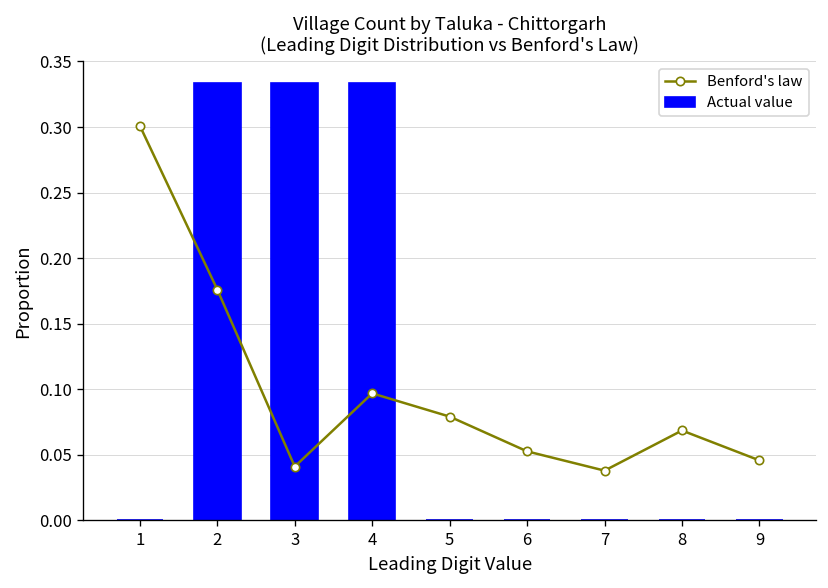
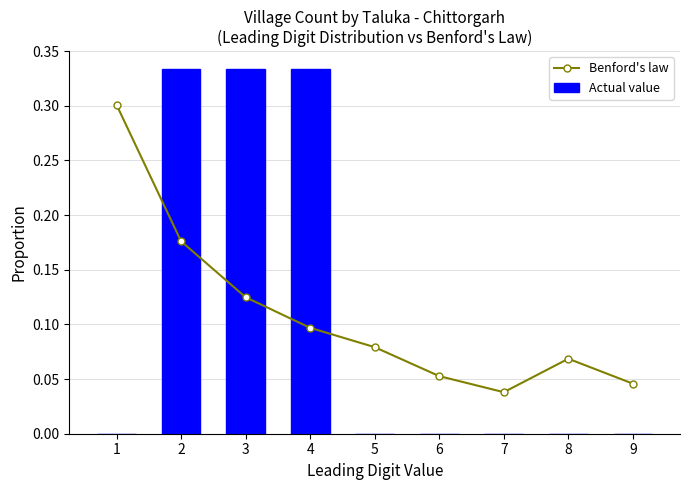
Benford's law, 3: 0.041 -> 0.125
